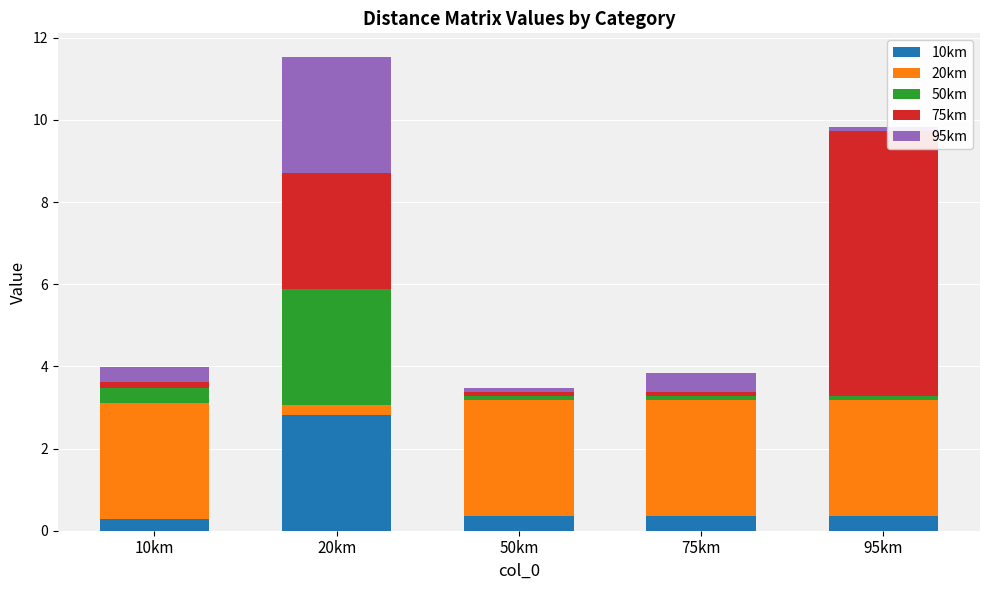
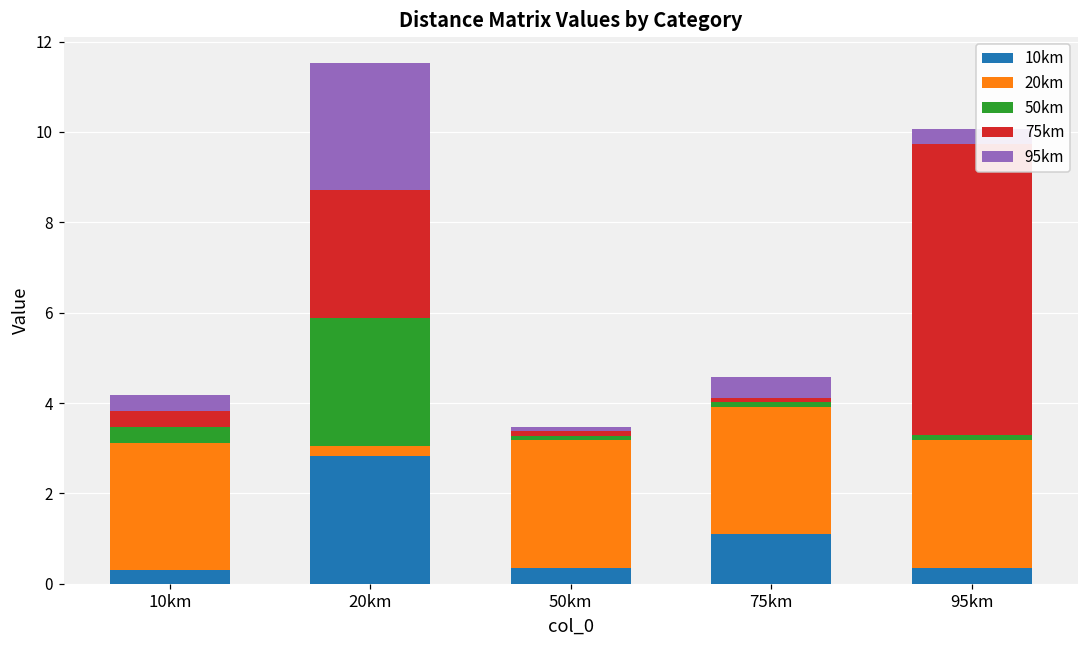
75km, 10km: 0.1 -> 0.4
10km, 75km: 0.4 -> 1.1
95km, 95km: 0.1 -> 0.3
